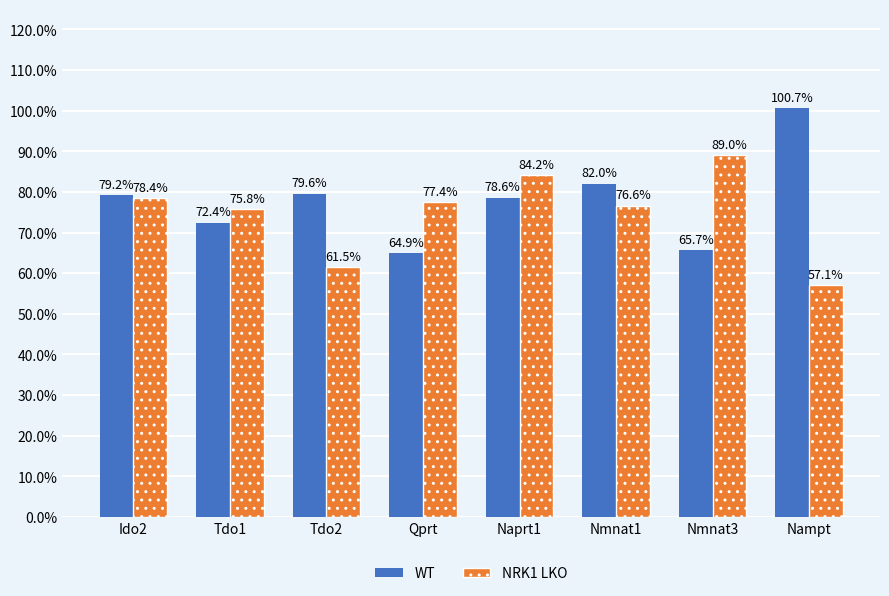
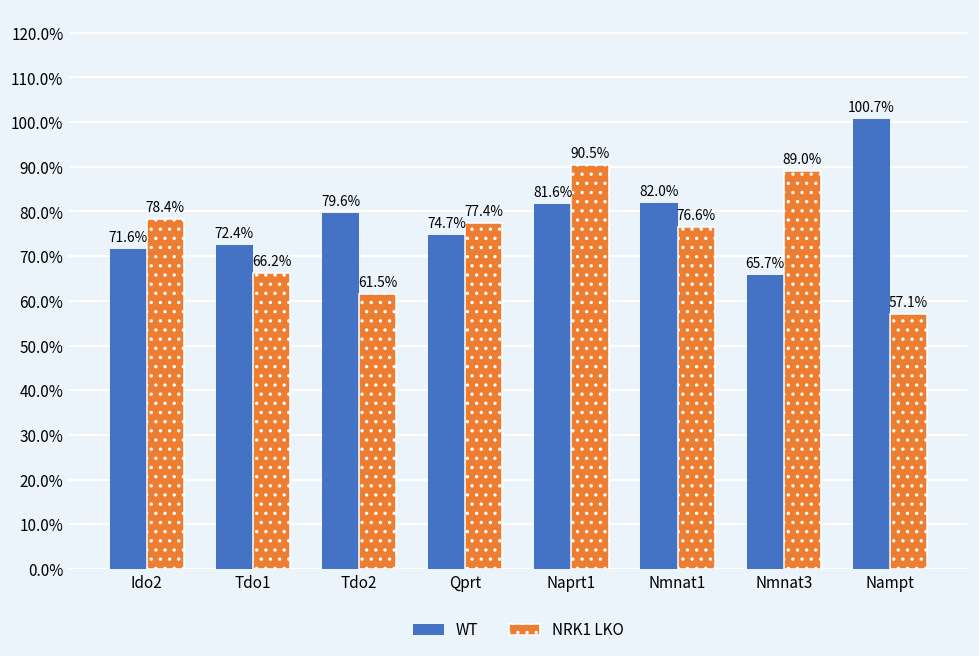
WT, Ido2: 79.2% -> 71.6%
NRK1 LKO, Tdo1: 75.8% -> 66.2%
WT, Qprt: 64.9% -> 74.7%
WT, Naprt1: 78.6% -> 81.6%
NRK1 LKO, Naprt1: 84.2% -> 90.5%
